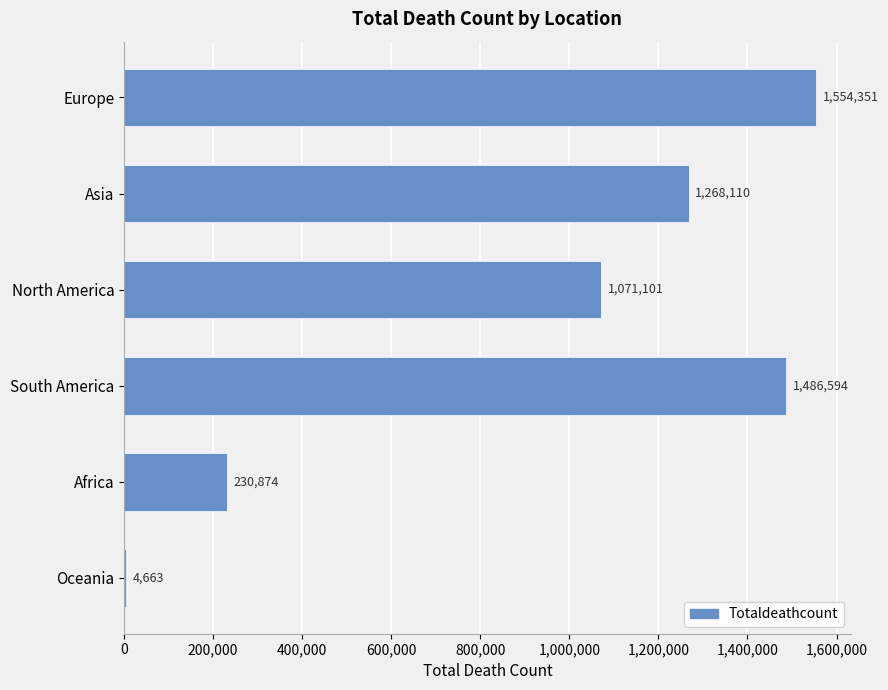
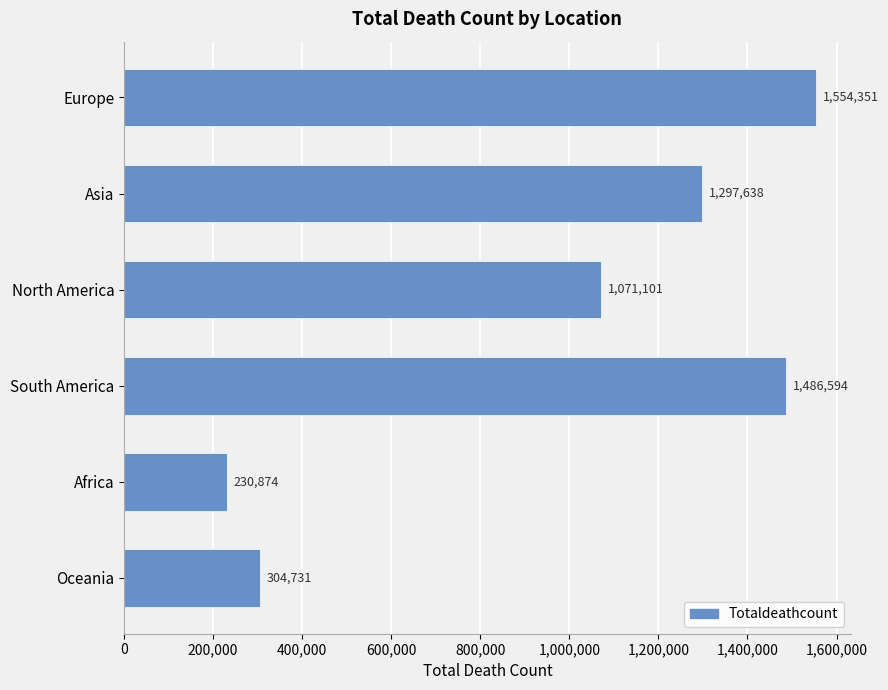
Asia: 1,268,110 -> 1,297,638
Oceania: 4,663 -> 304,731
